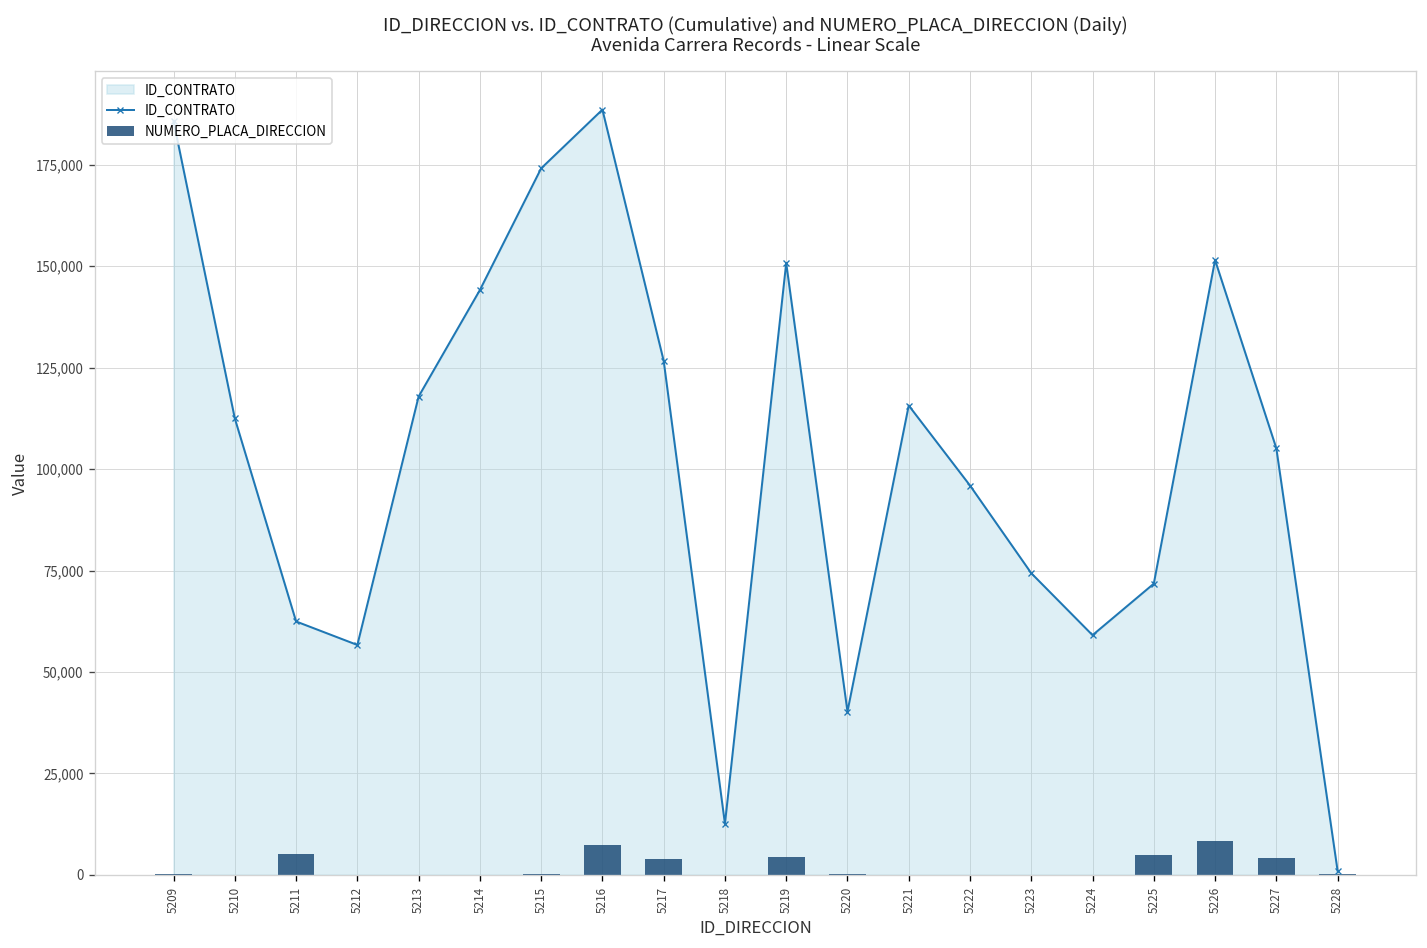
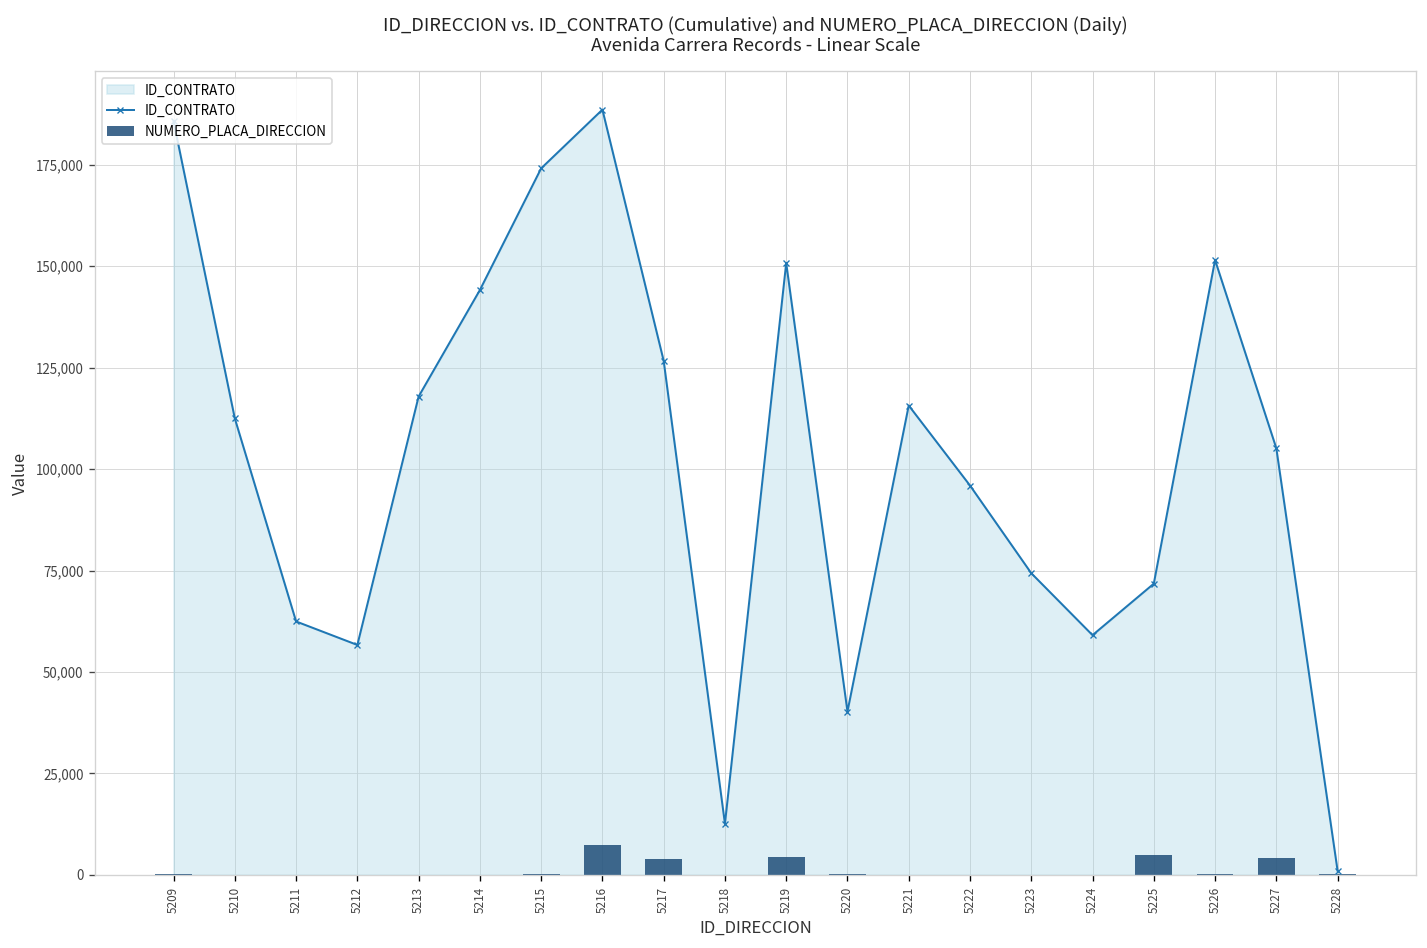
NUMERO_PLACA_DIRECCION, 5211: 5,000 -> 0
NUMERO_PLACA_DIRECCION, 5226: 8,000 -> 0
